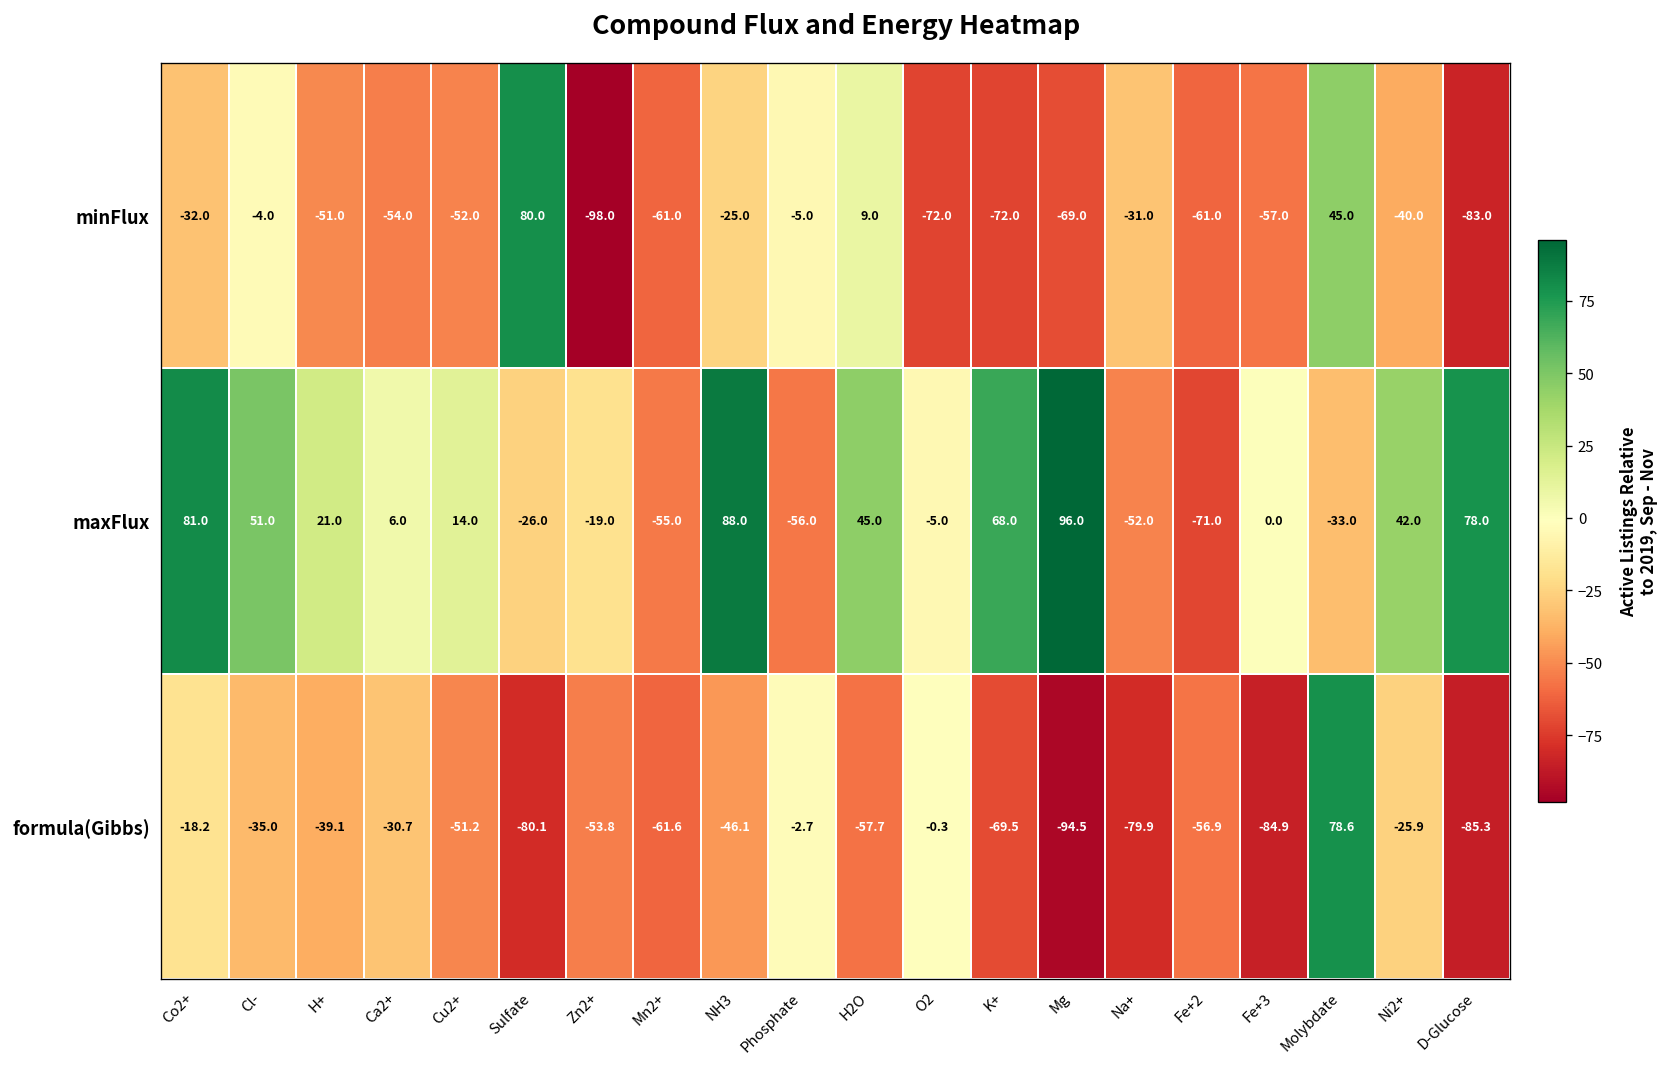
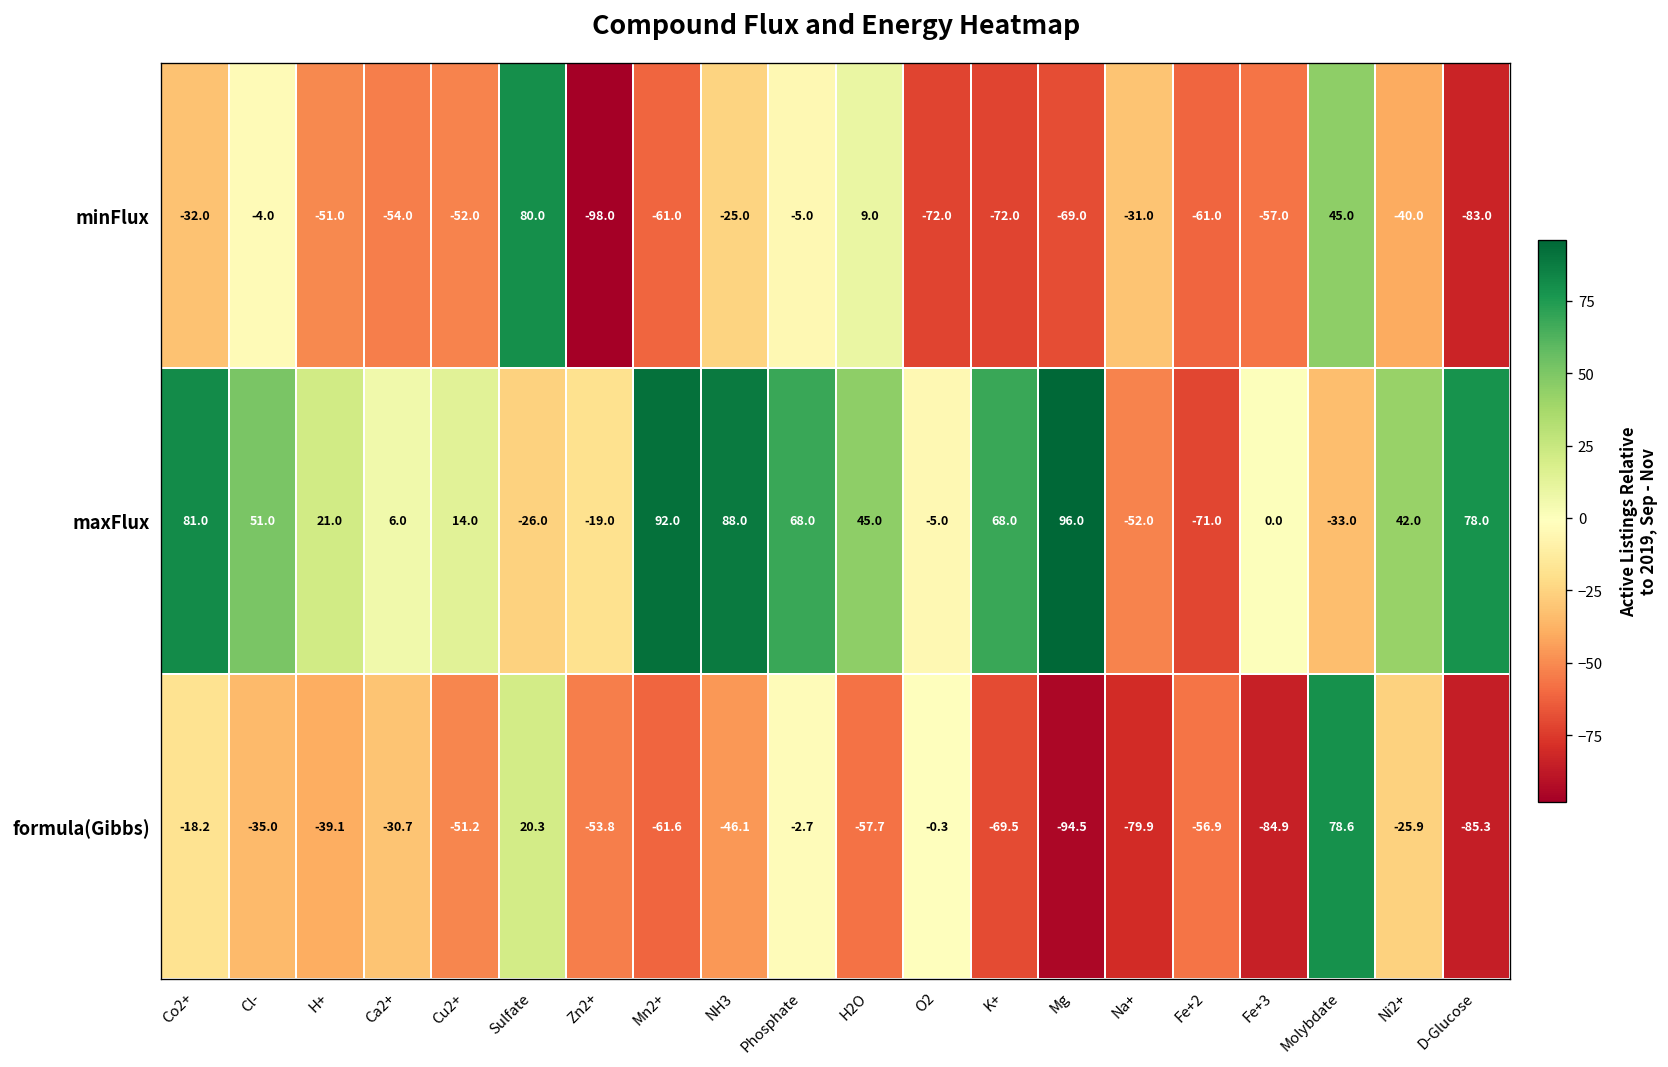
maxFlux, Mn2+: -55.0 -> 92.0
maxFlux, Phosphate: -56.0 -> 68.0
formula(Gibbs), Sulfate: -80.1 -> 20.3
